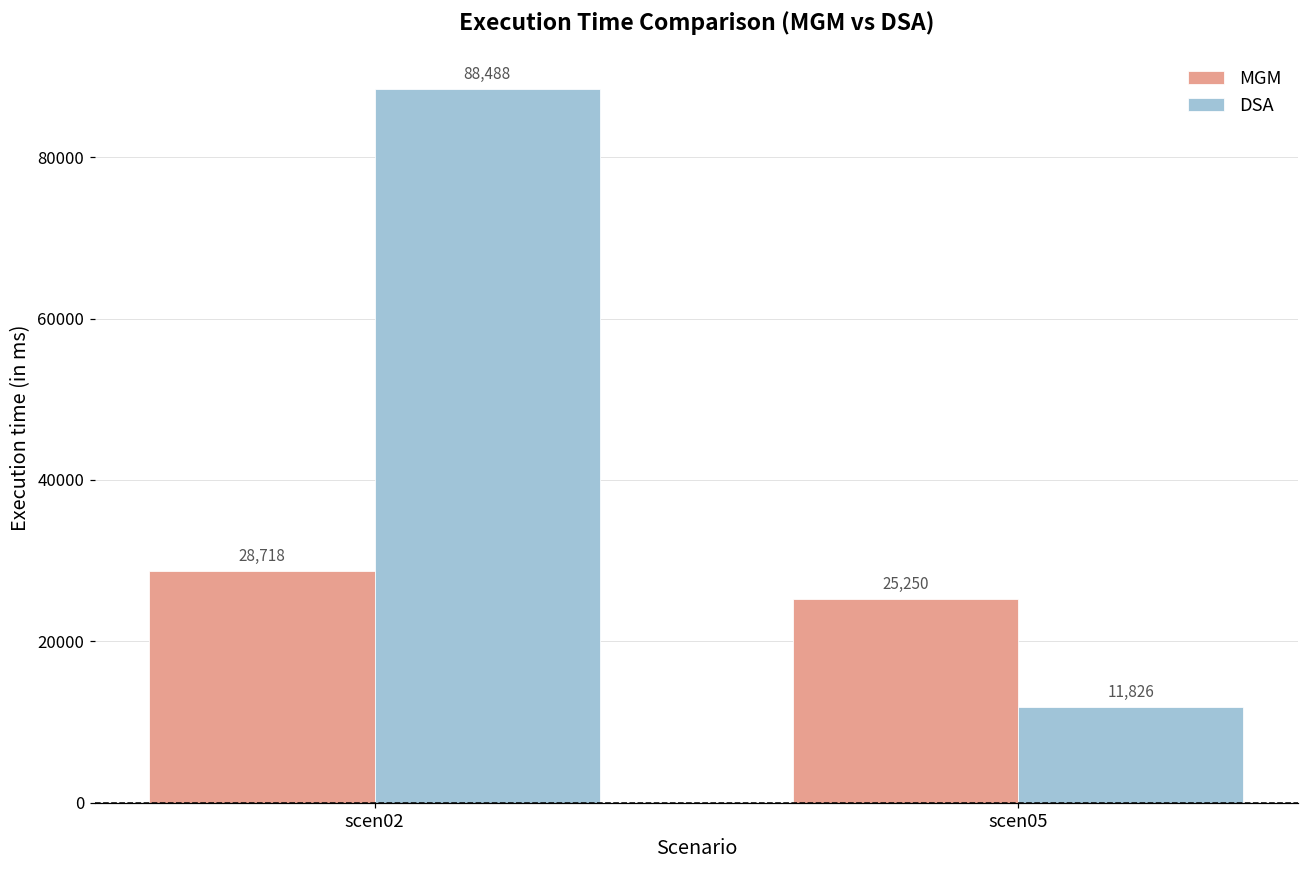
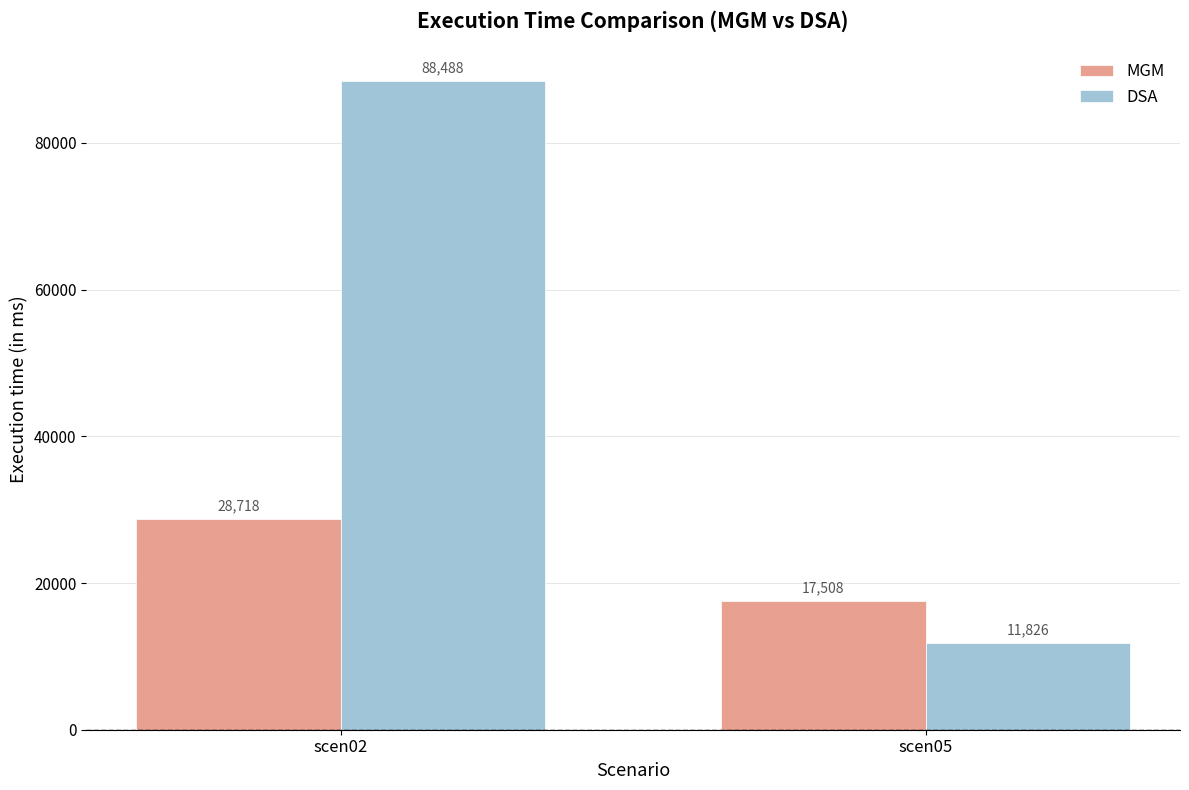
MGM, scen05: 25,250 -> 17,508
